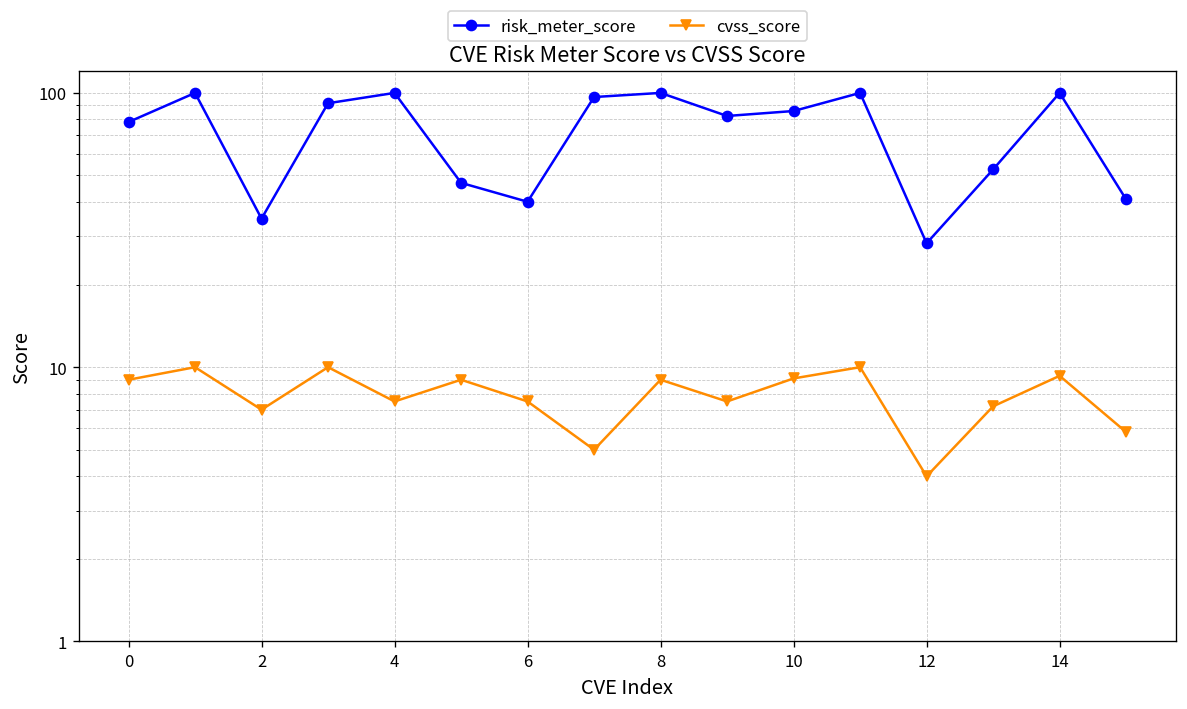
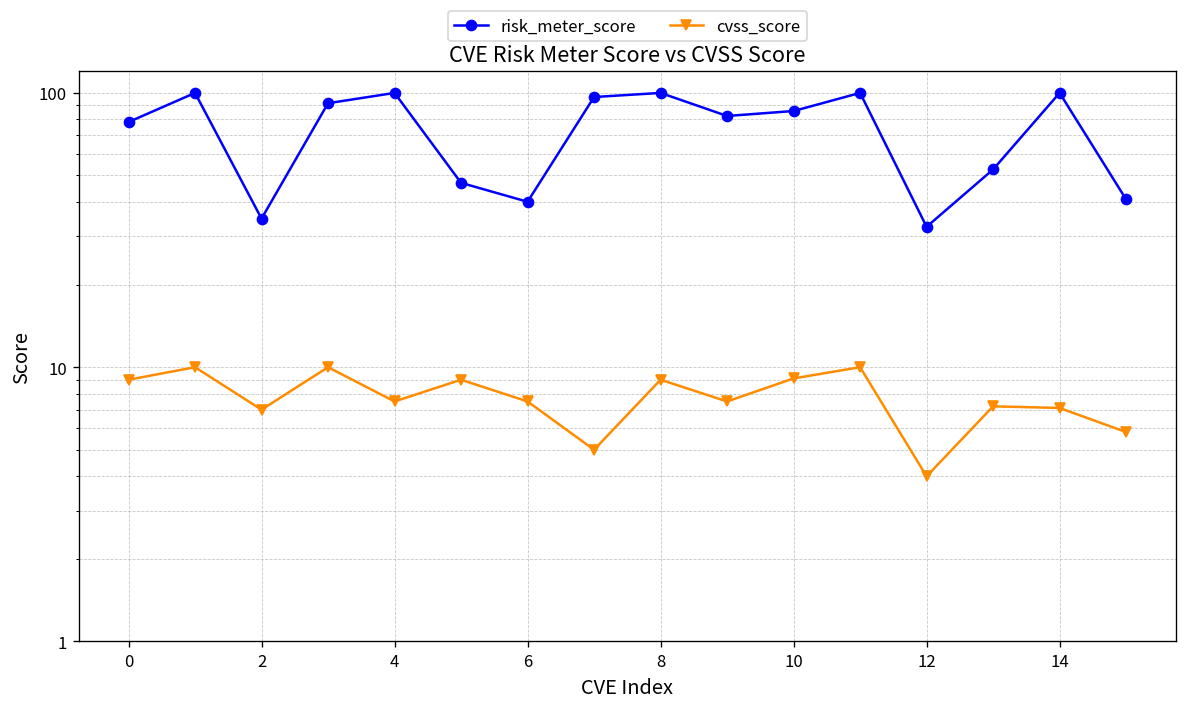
risk_meter_score, 12: 28 -> 33
cvss_score, 14: 9.3 -> 7.1
